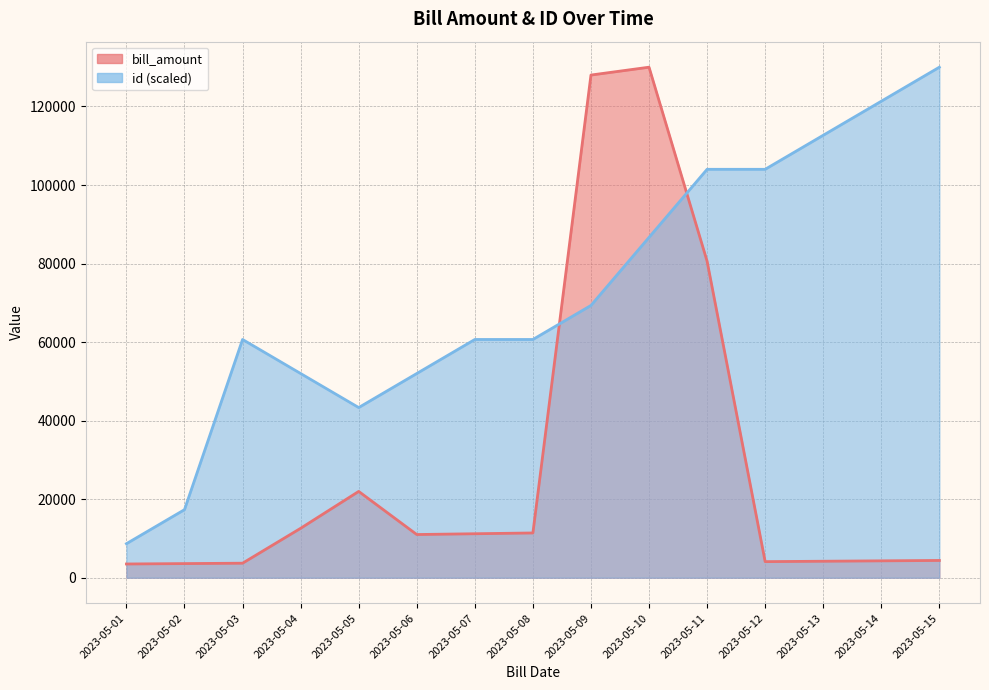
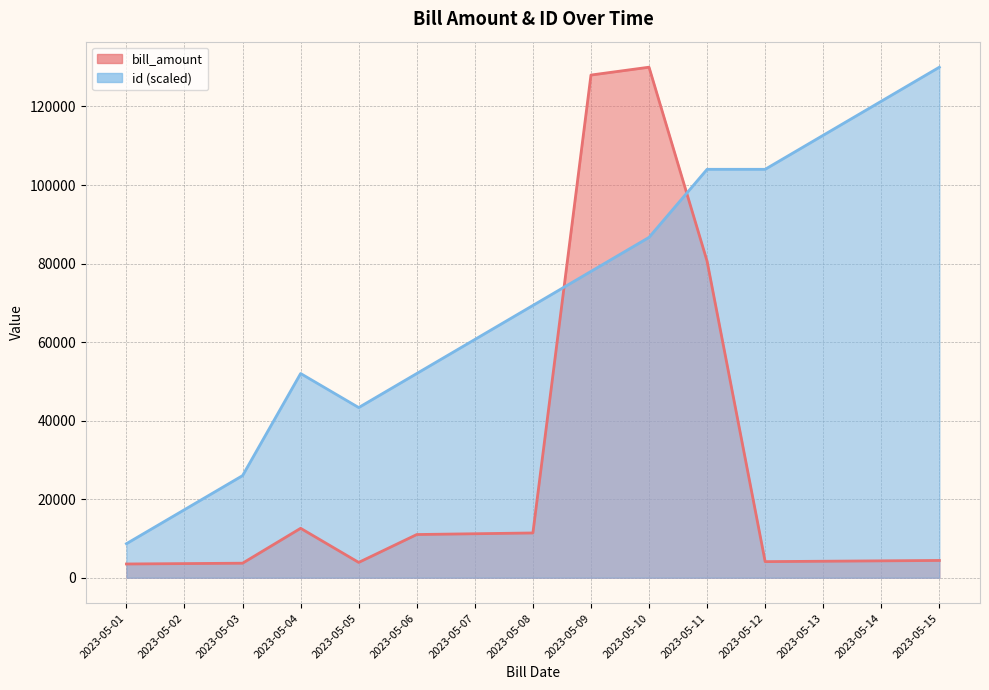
id (scaled), 2023-05-03: 61000 -> 26000
bill_amount, 2023-05-05: 22000 -> 4000
id (scaled), 2023-05-08: 61000 -> 69000
id (scaled), 2023-05-09: 69000 -> 78000
